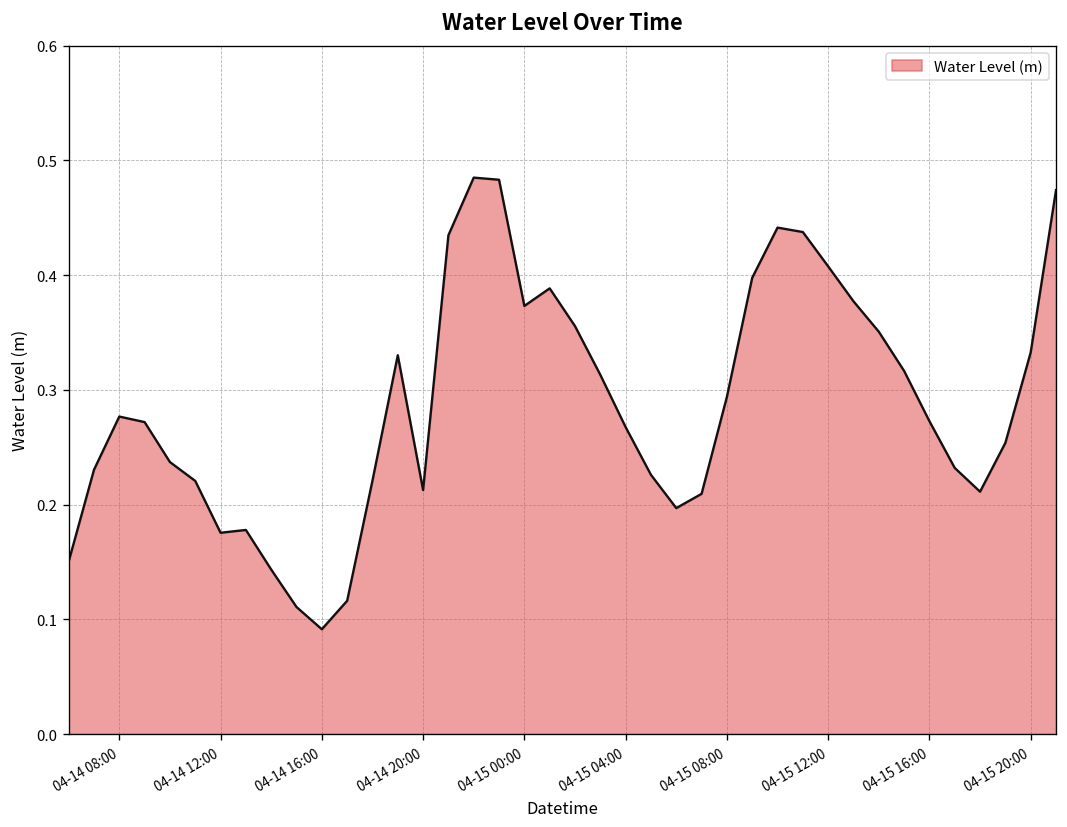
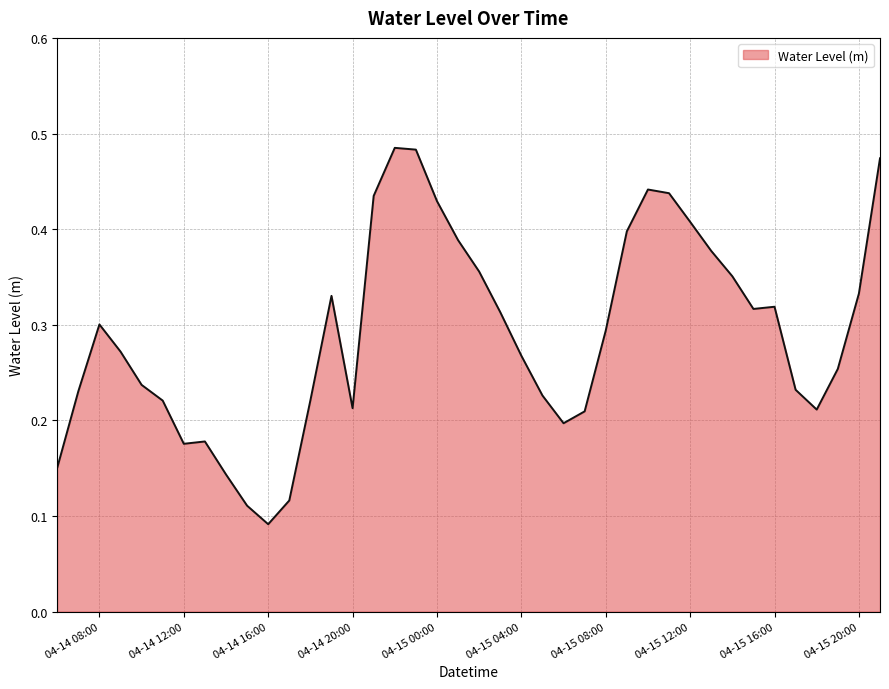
04-14 08:00: 0.28 -> 0.30
04-15 00:00: 0.37 -> 0.43
04-15 16:00: 0.27 -> 0.32
